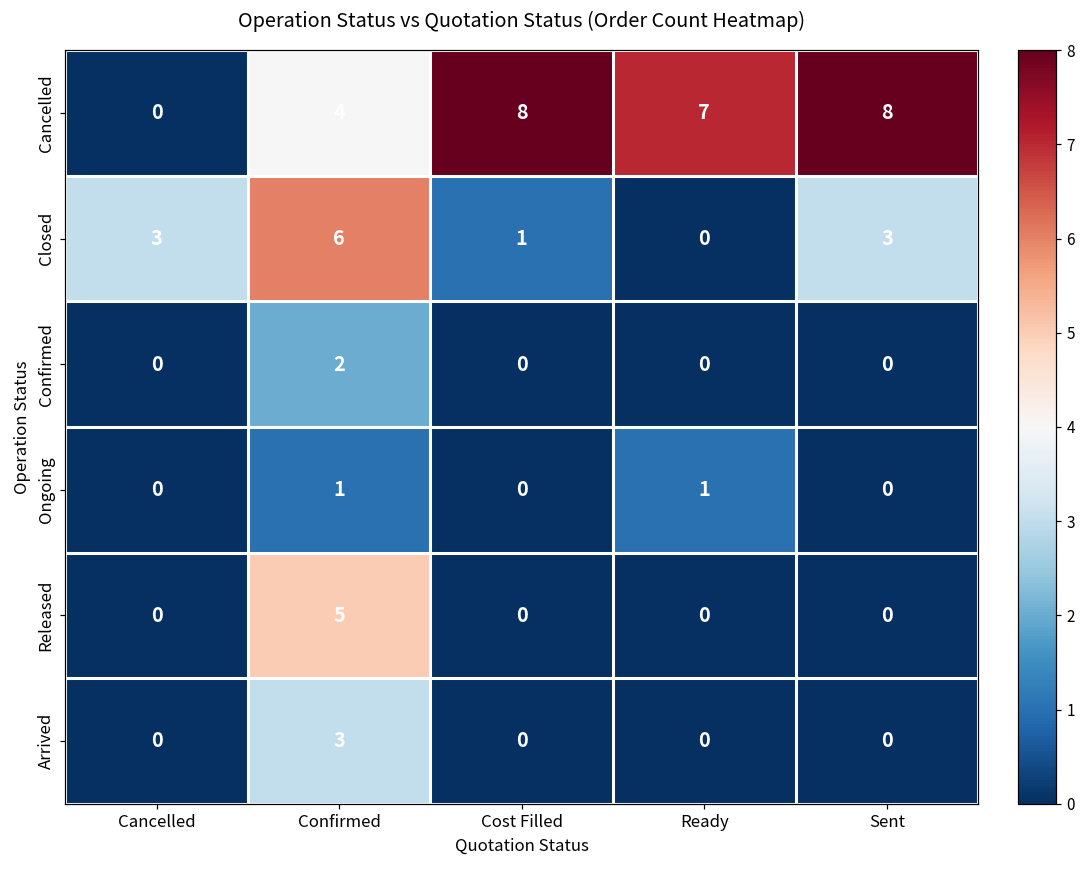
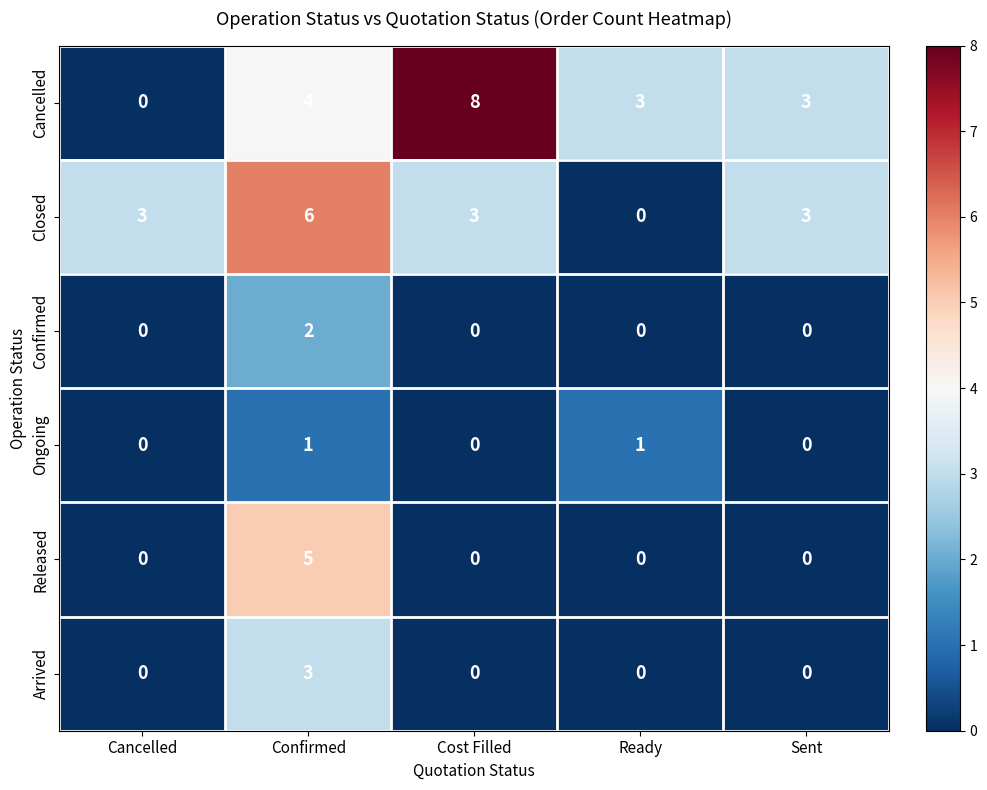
Cancelled, Ready: 7 -> 3
Cancelled, Sent: 8 -> 3
Closed, Cost Filled: 1 -> 3
